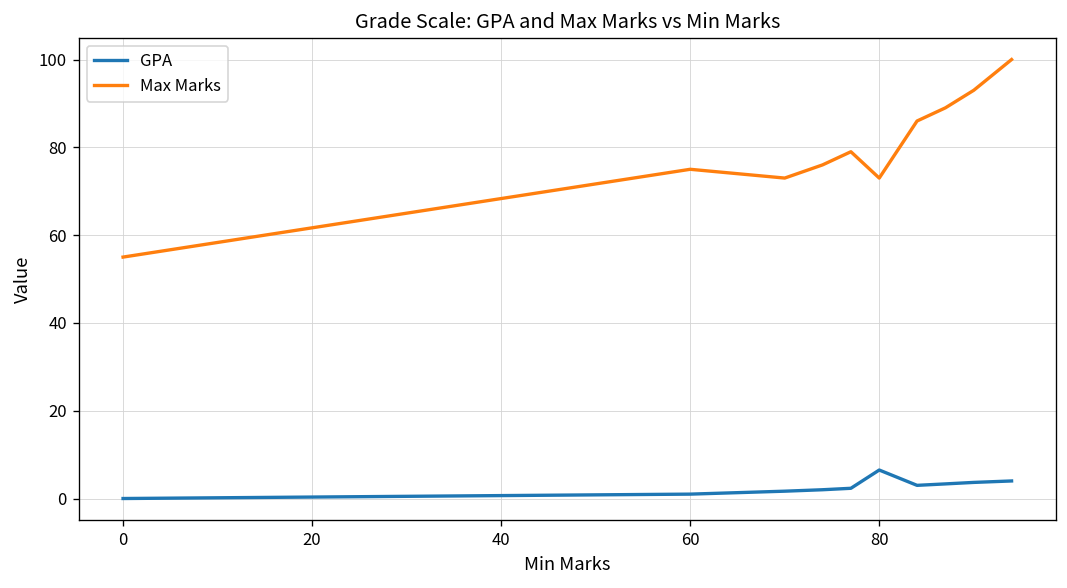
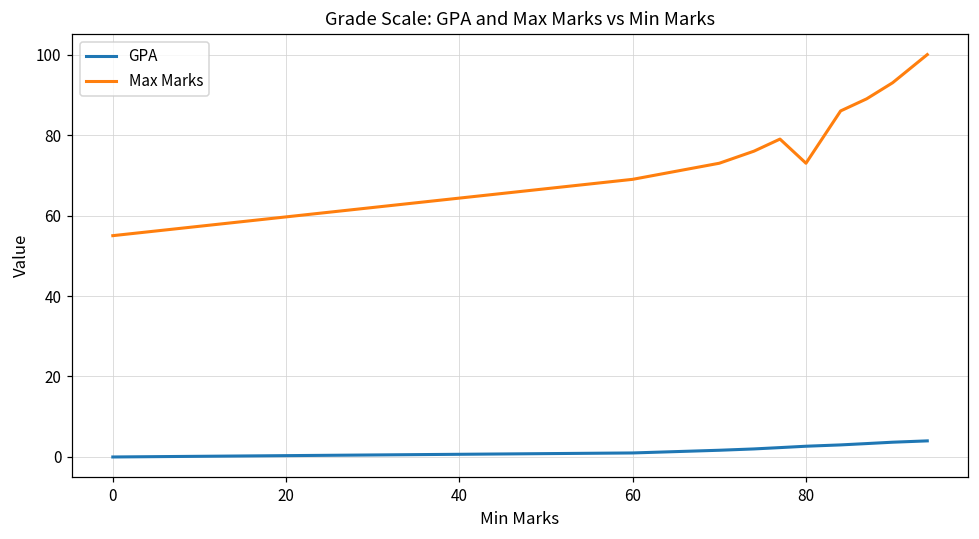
Max Marks, 60: 75 -> 69
GPA, 80: 6 -> 3
